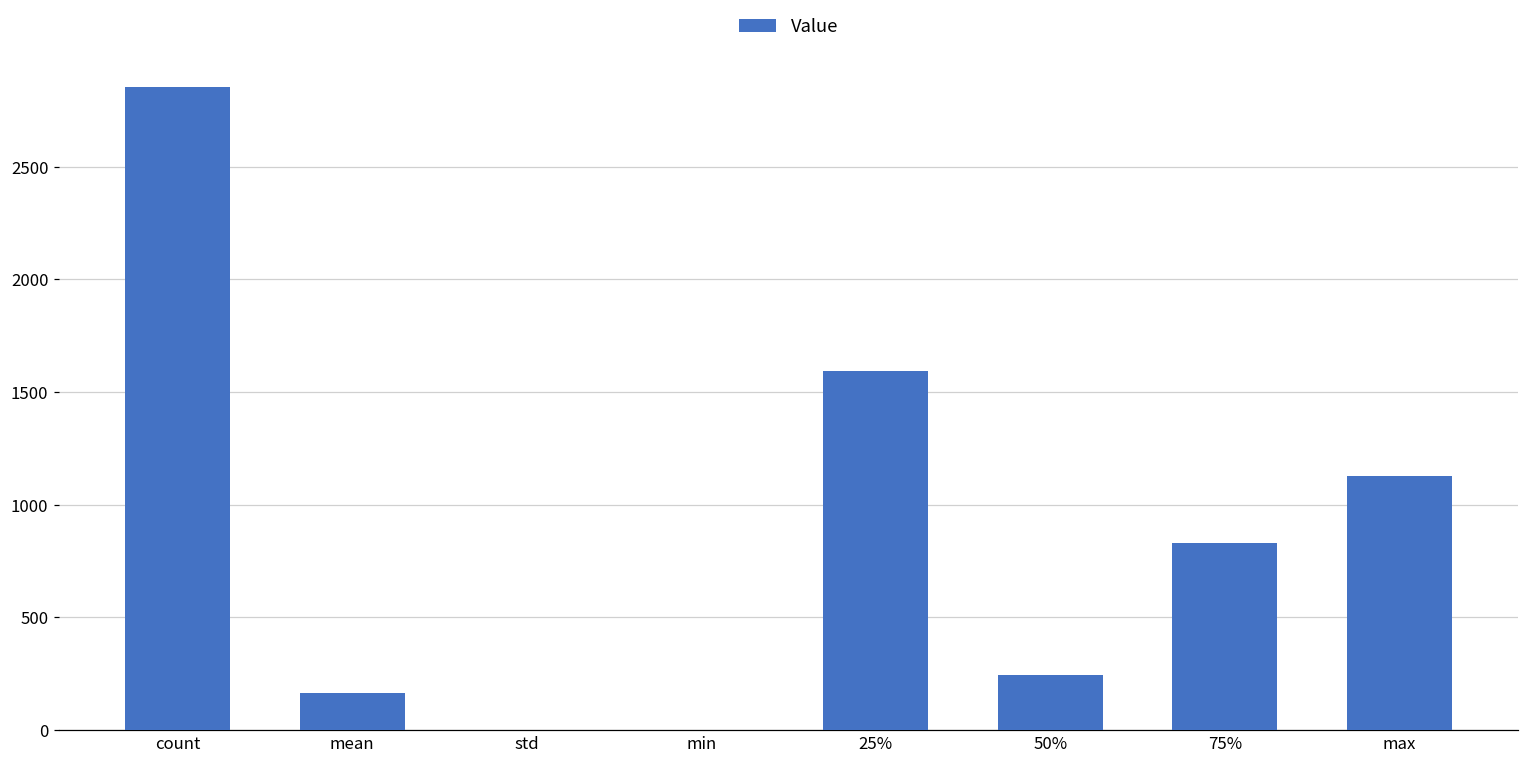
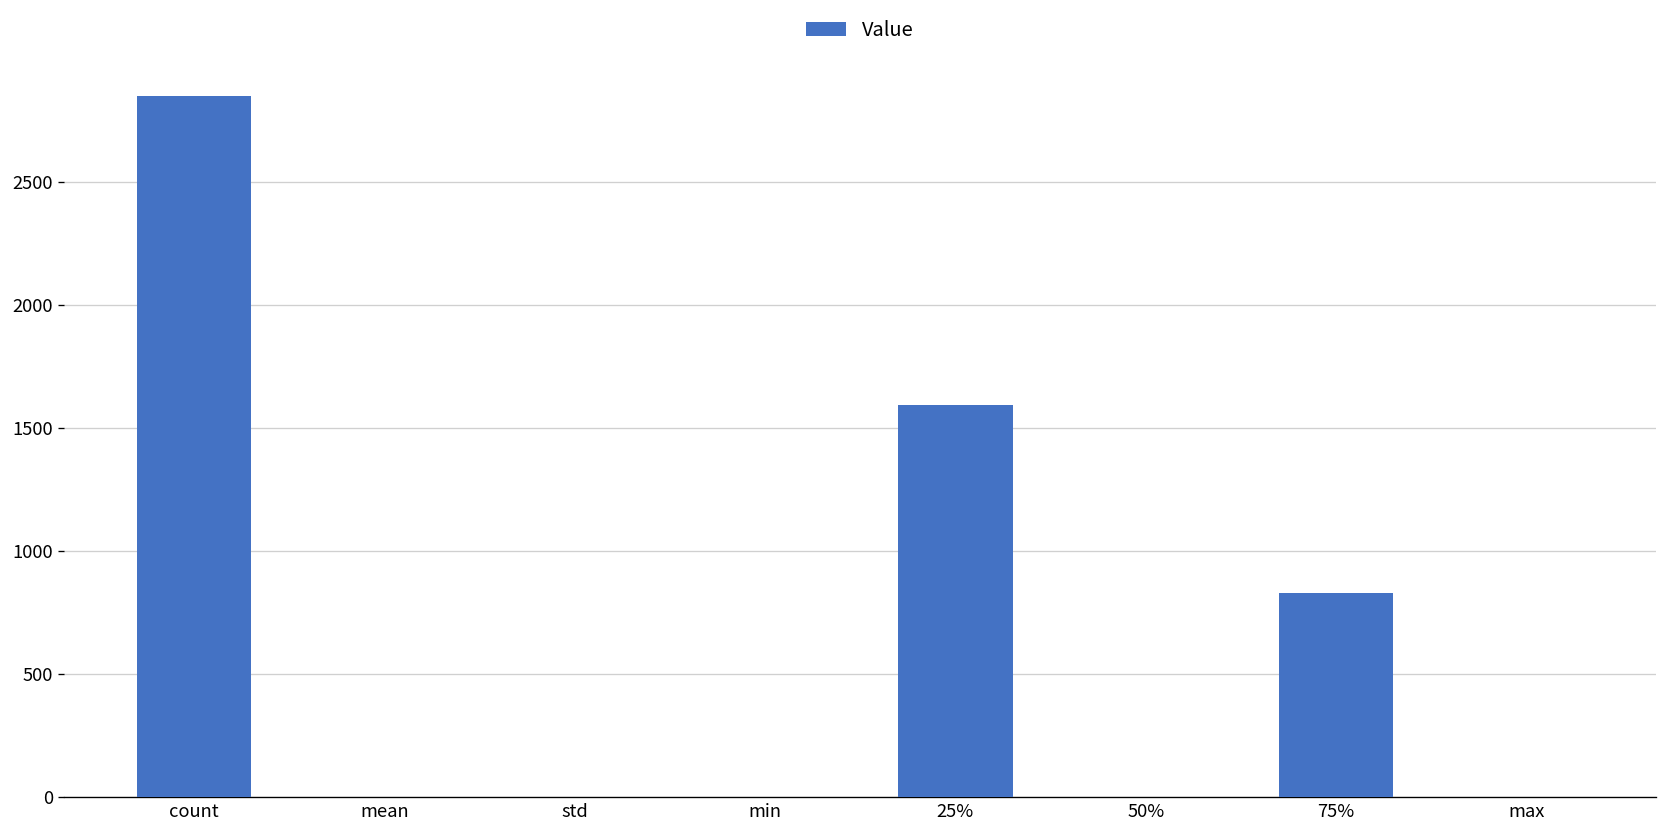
mean: 160 -> 0
50%: 240 -> 0
max: 1130 -> 0
